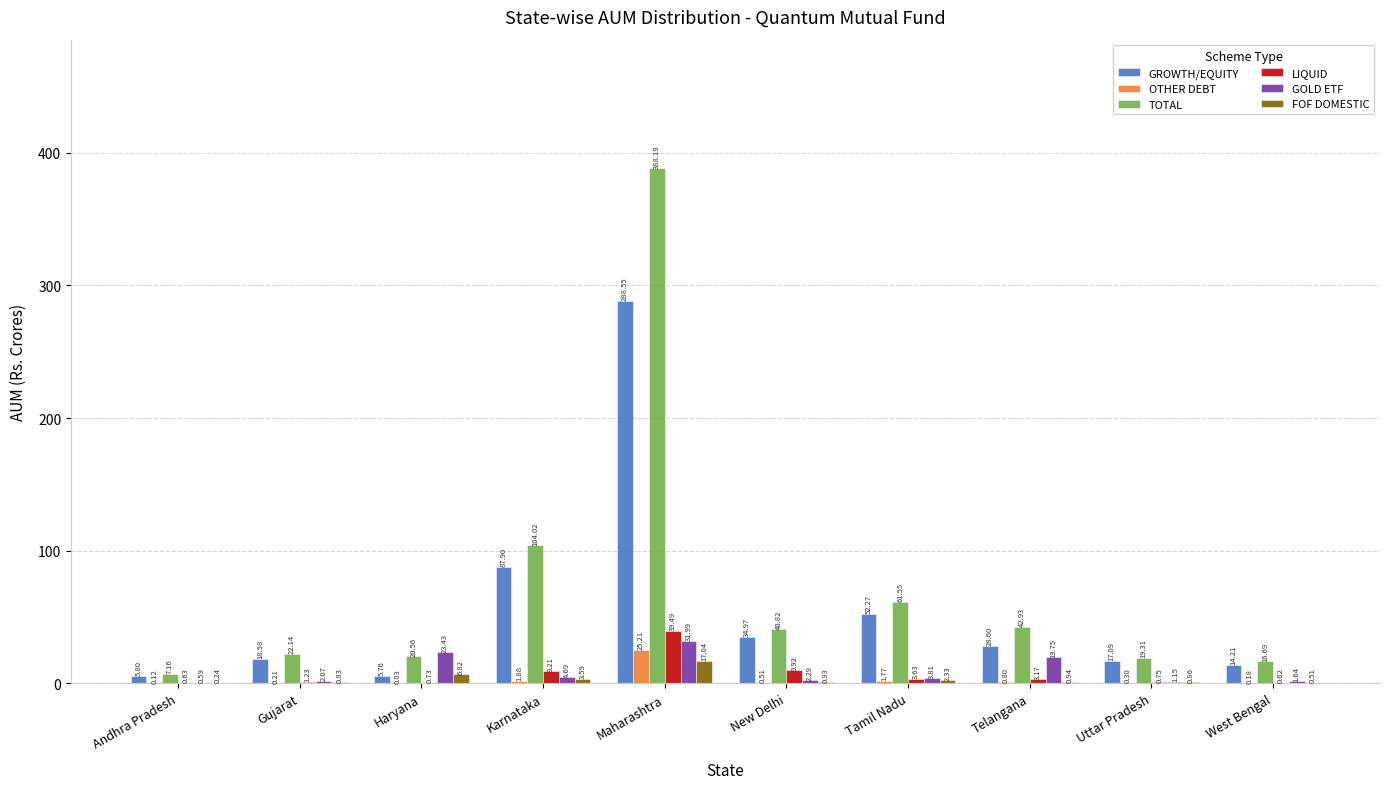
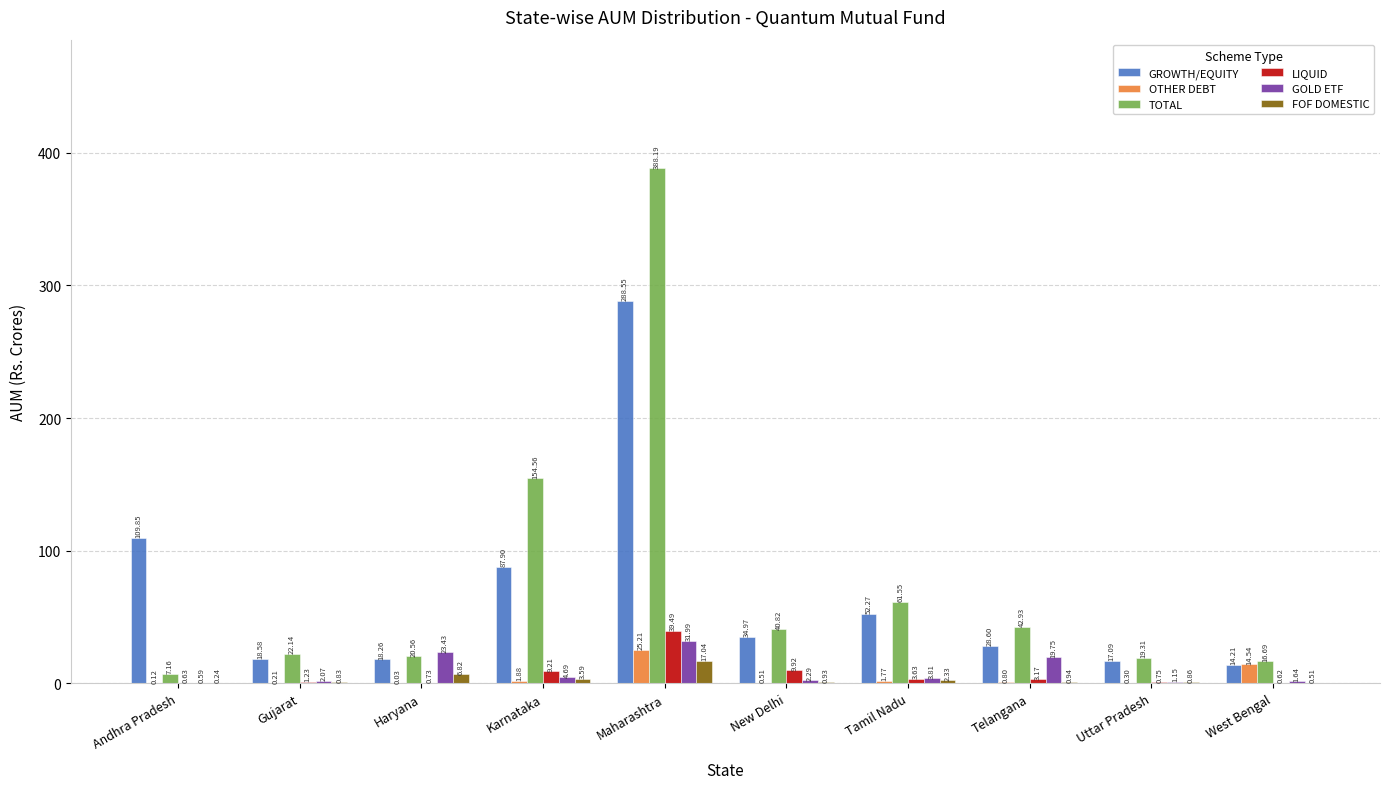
GROWTH/EQUITY, Andhra Pradesh: 5.80 -> 109.85
GROWTH/EQUITY, Haryana: 5.76 -> 18.26
TOTAL, Karnataka: 104.02 -> 154.56
OTHER DEBT, West Bengal: 0.18 -> 14.54
